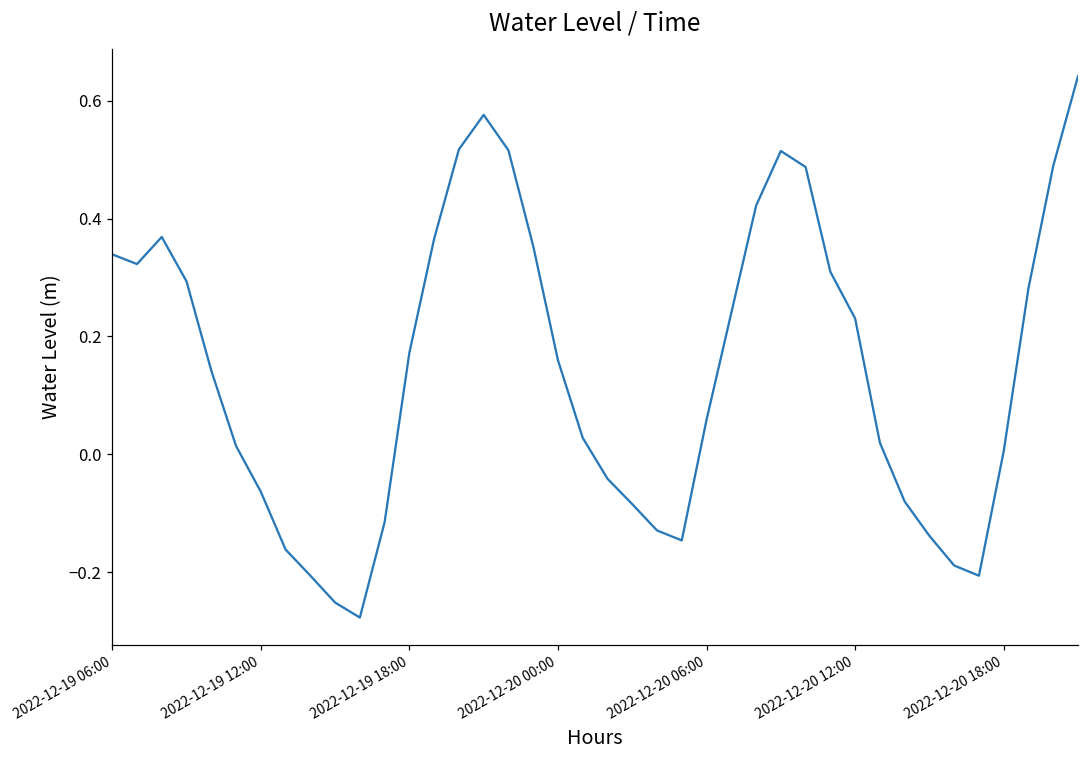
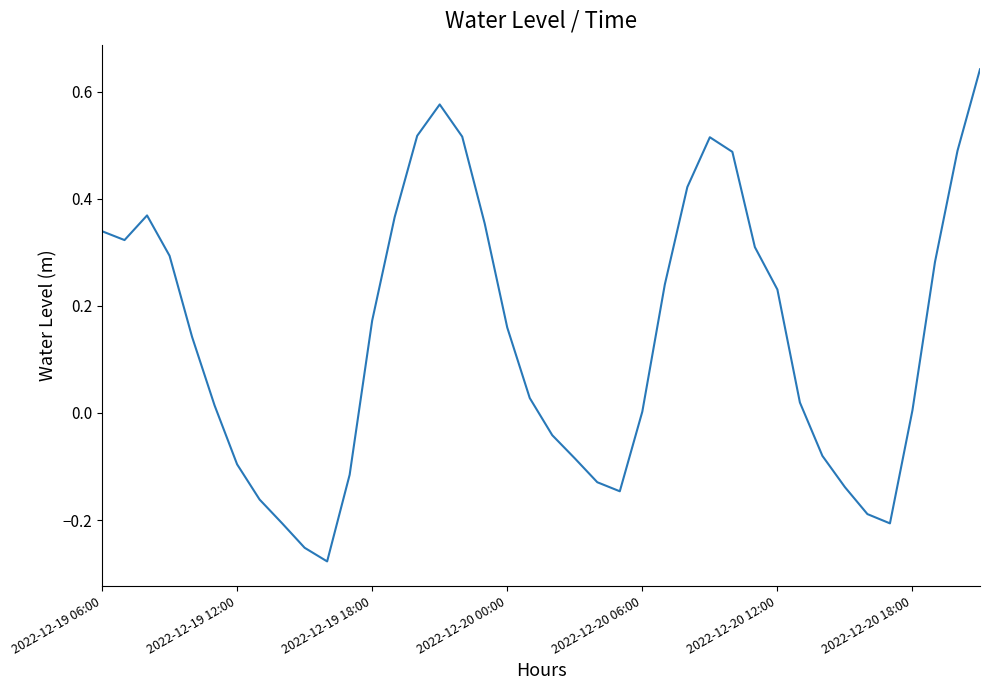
2022-12-19 12:00: -0.06 -> -0.10
2022-12-20 06:00: 0.06 -> 0.00
